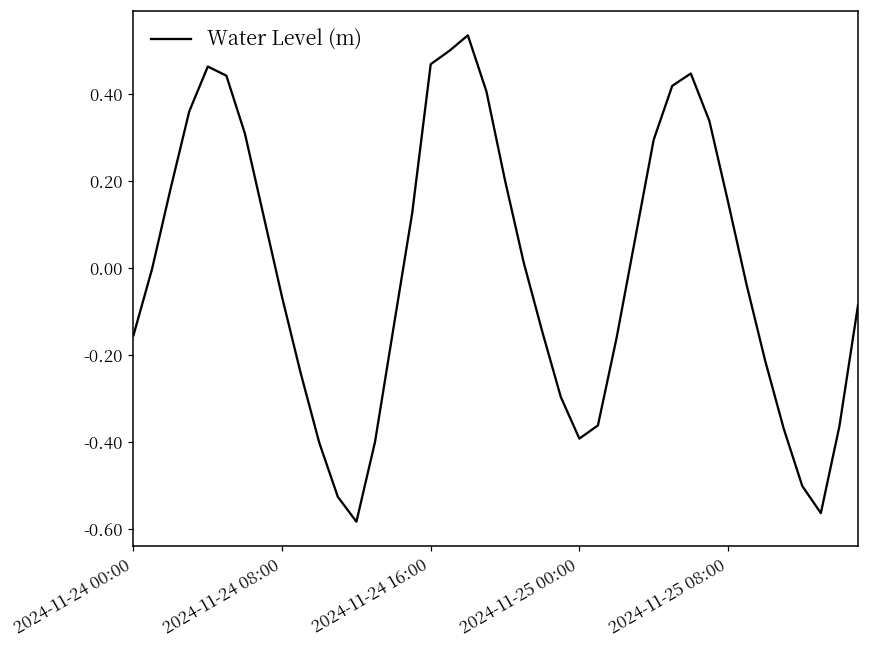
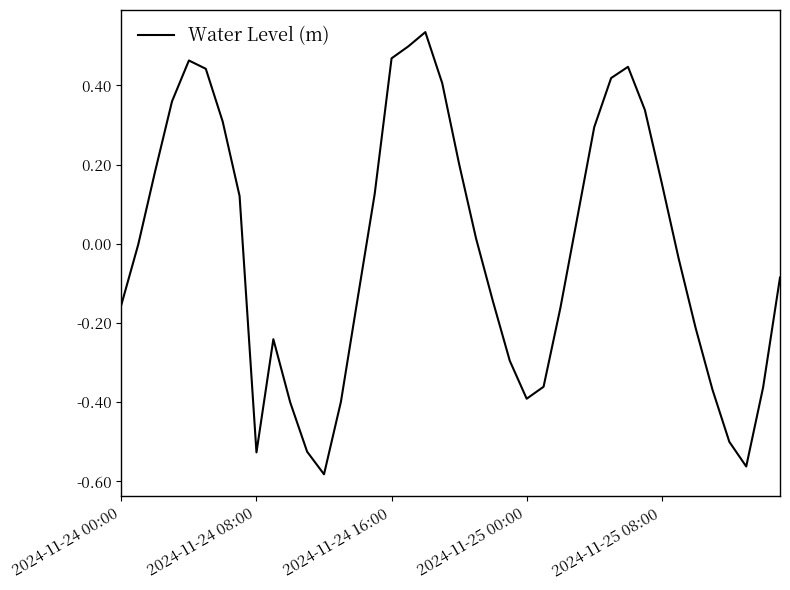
2024-11-24 08:00: -0.07 -> -0.53
